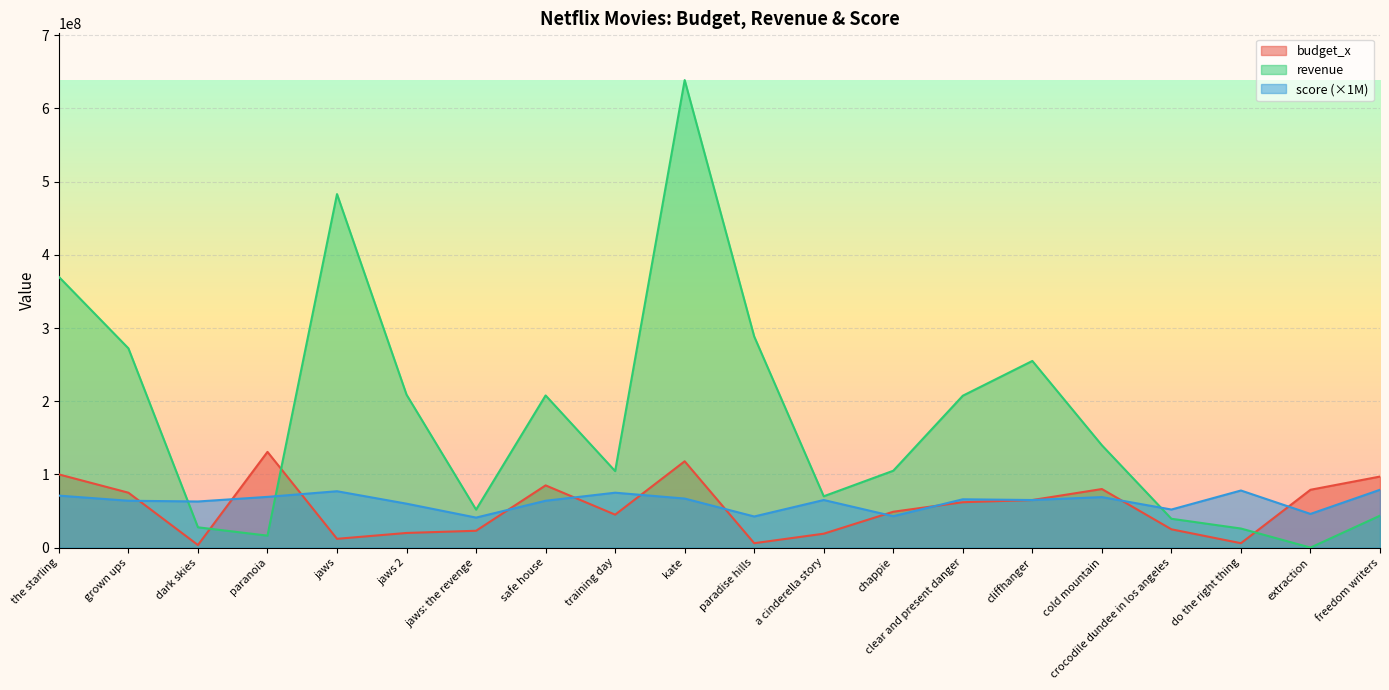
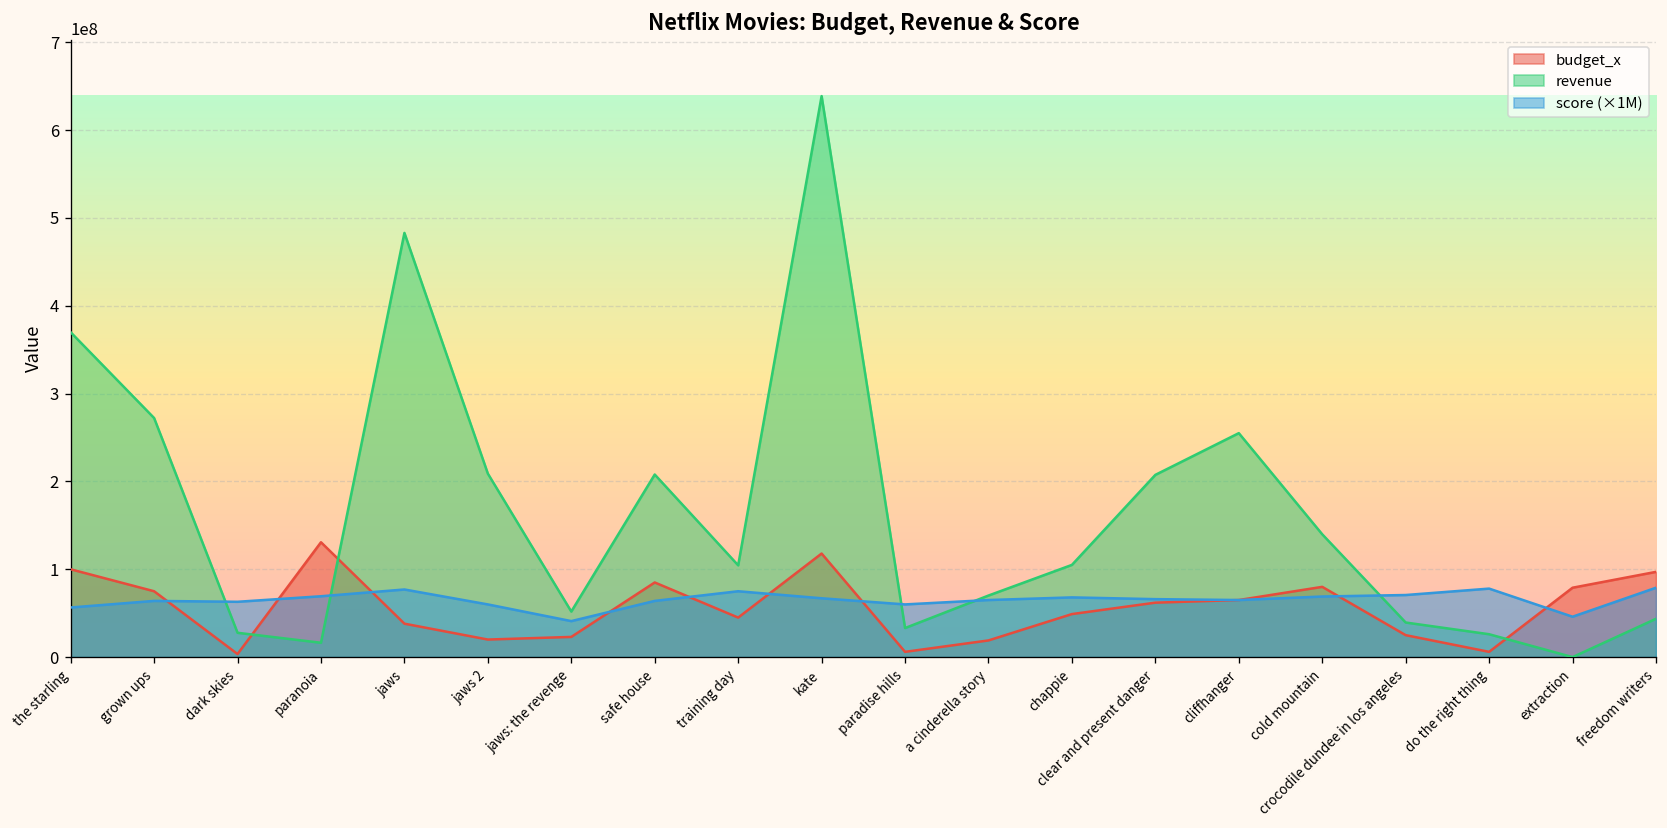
score (×1M), the starling: 70000000 -> 60000000
budget_x, jaws: 10000000 -> 40000000
revenue, paradise hills: 290000000 -> 30000000
score (×1M), paradise hills: 40000000 -> 60000000
score (×1M), chappie: 40000000 -> 70000000
score (×1M), crocodile dundee in los angeles: 50000000 -> 70000000
